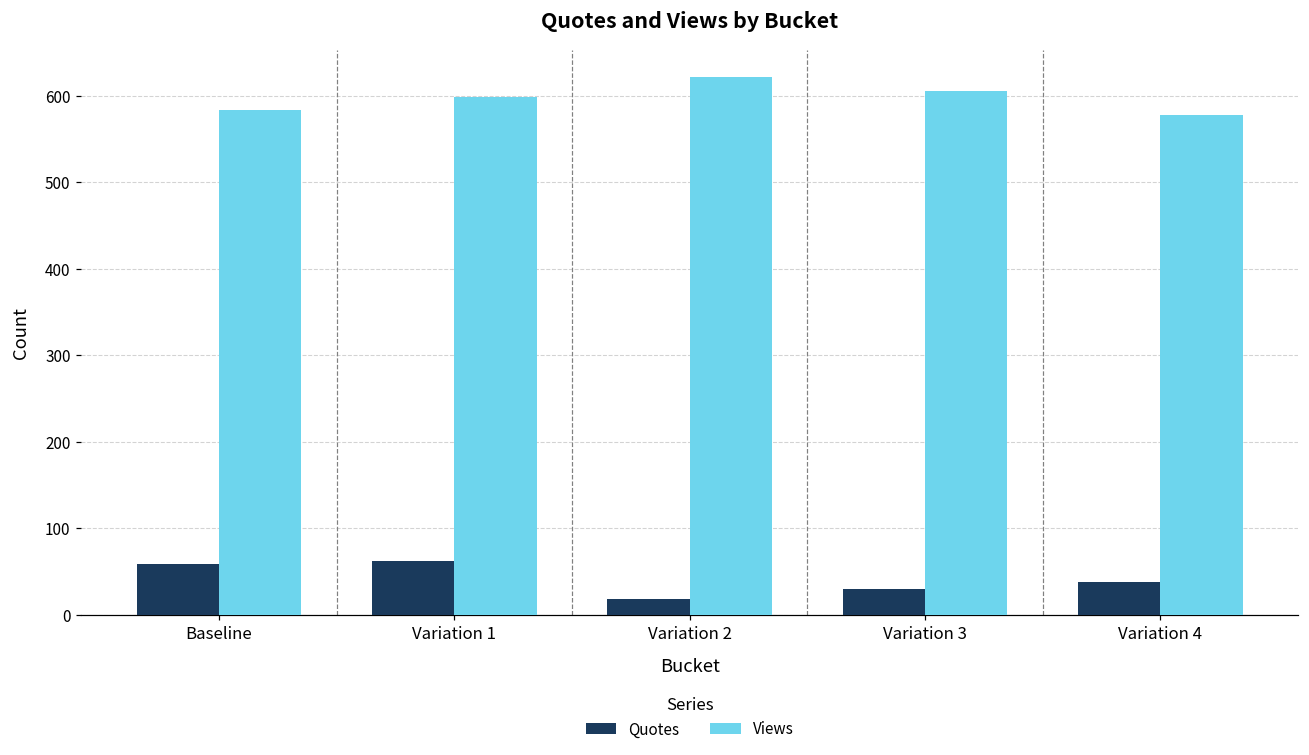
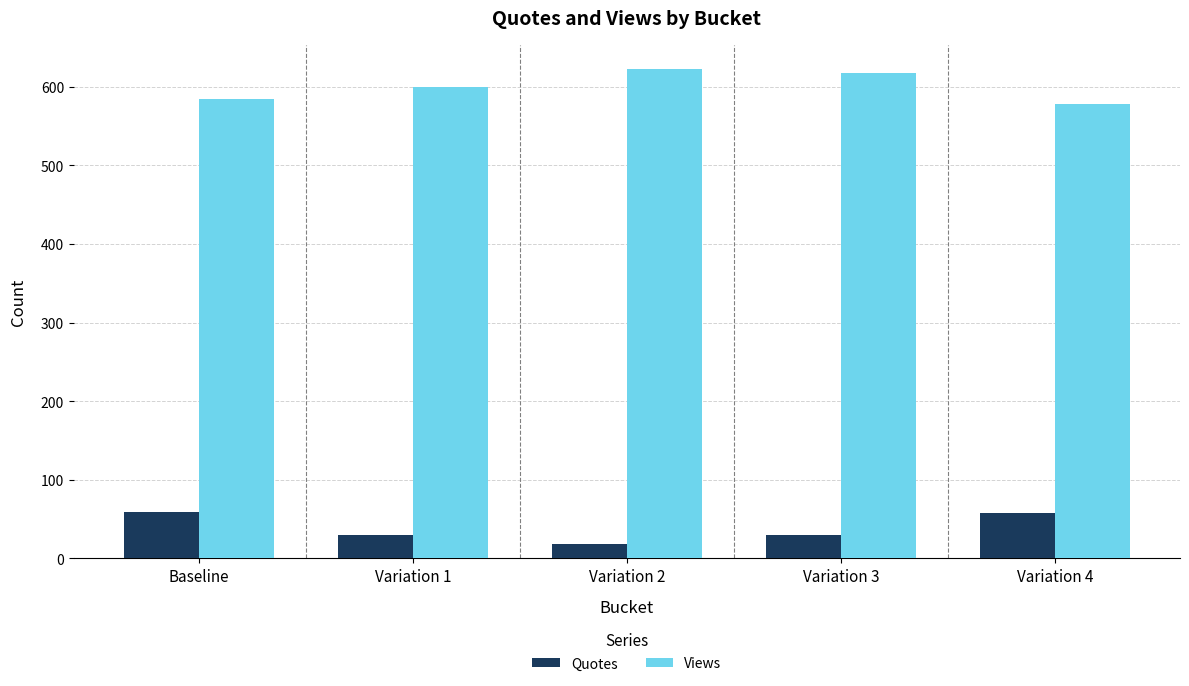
Quotes, Variation 1: 60 -> 30
Views, Variation 3: 610 -> 620
Quotes, Variation 4: 40 -> 60
